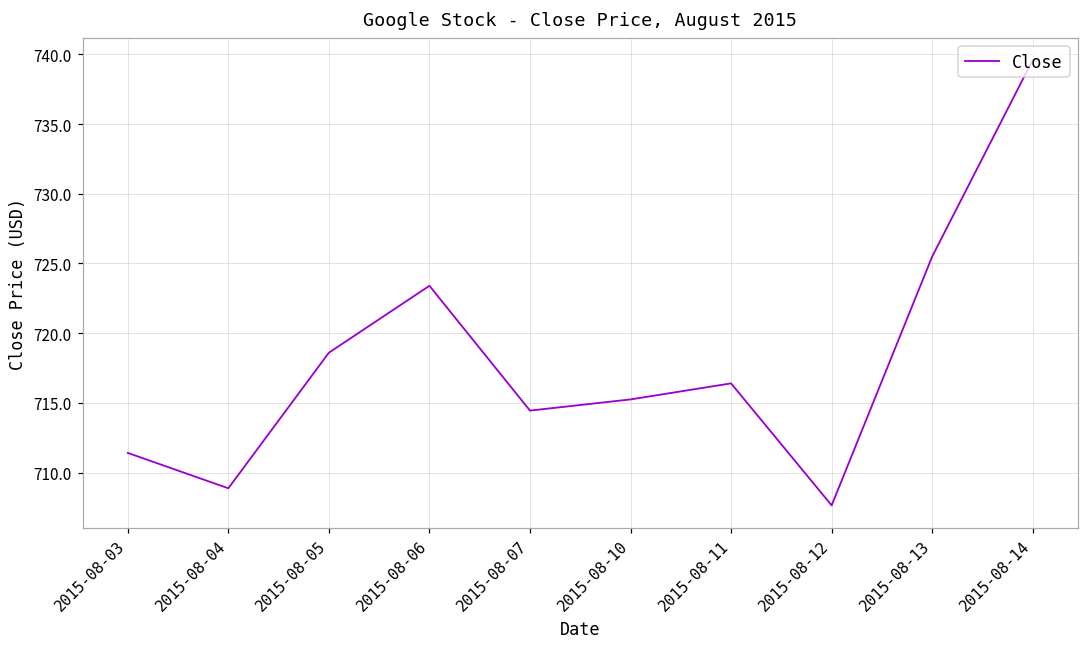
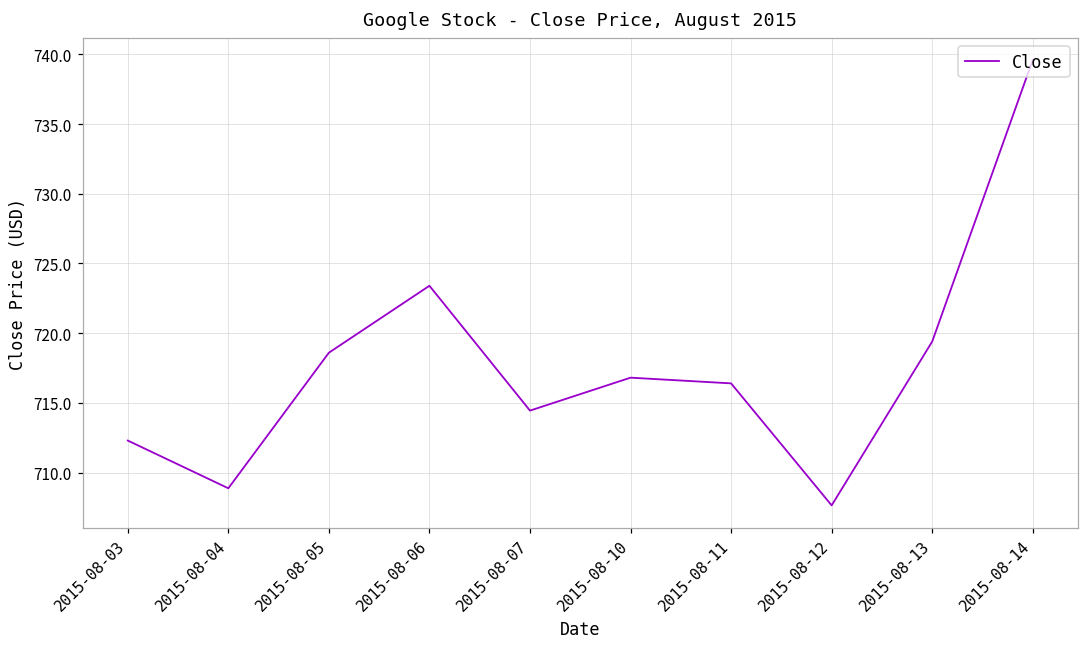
2015-08-03: 711.4 -> 712.3
2015-08-10: 715.3 -> 716.8
2015-08-13: 725.5 -> 719.4
